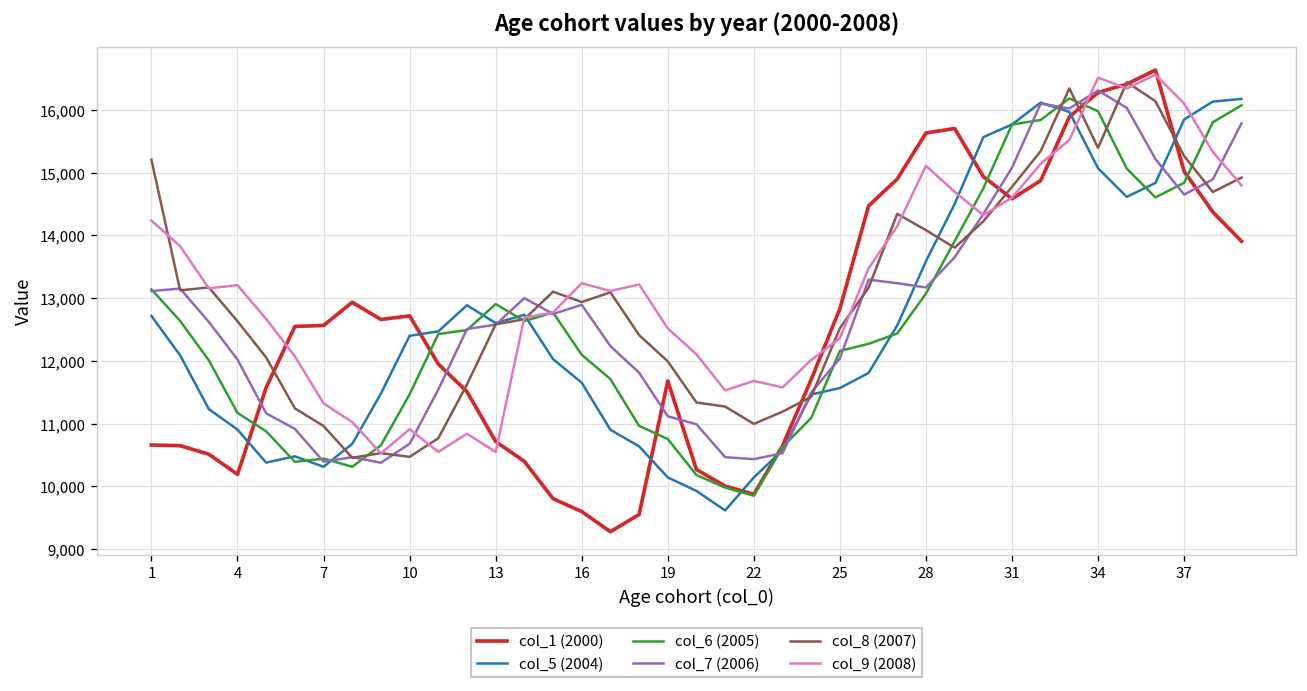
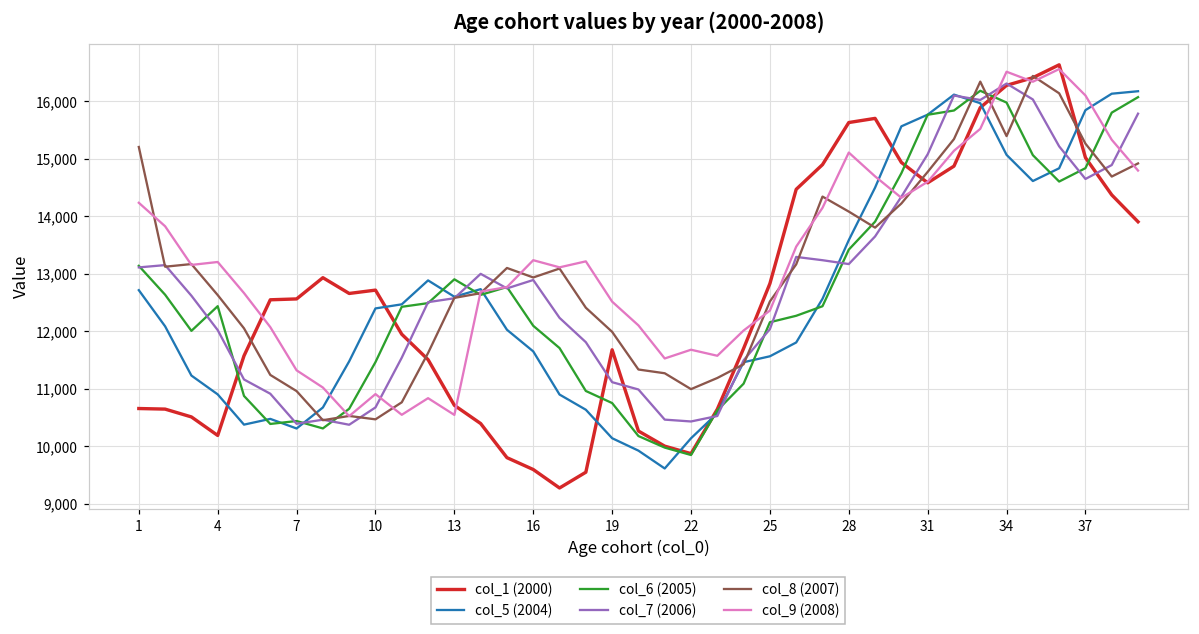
col_6 (2005), 4: 11,200 -> 12,400
col_6 (2005), 28: 13,100 -> 13,400
